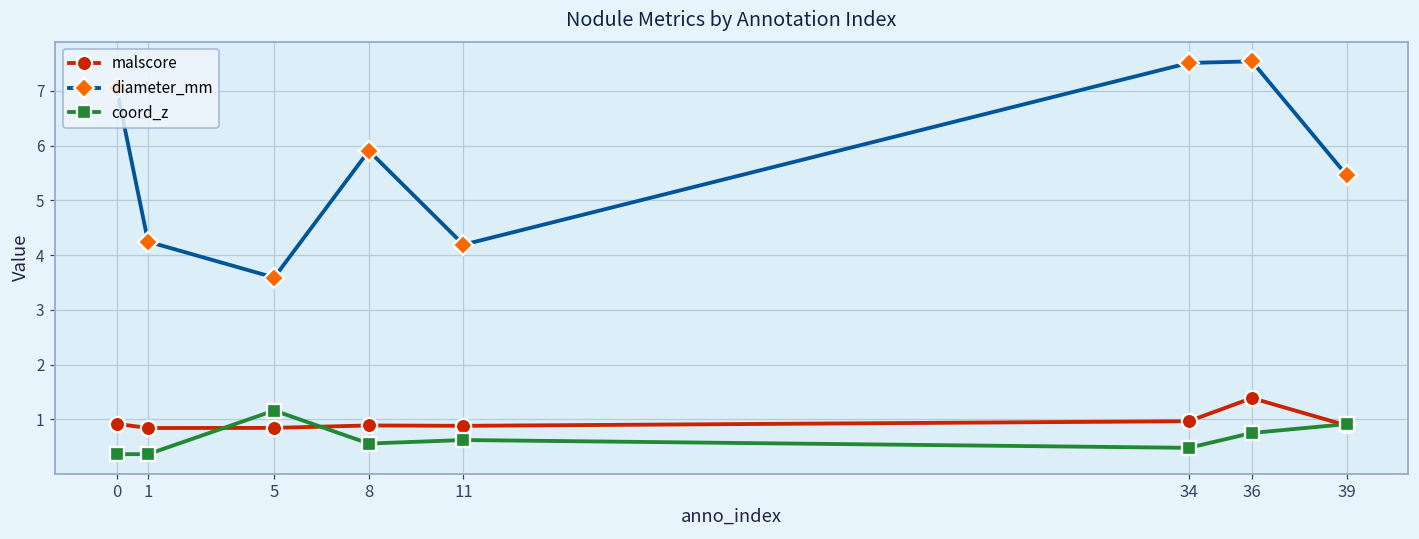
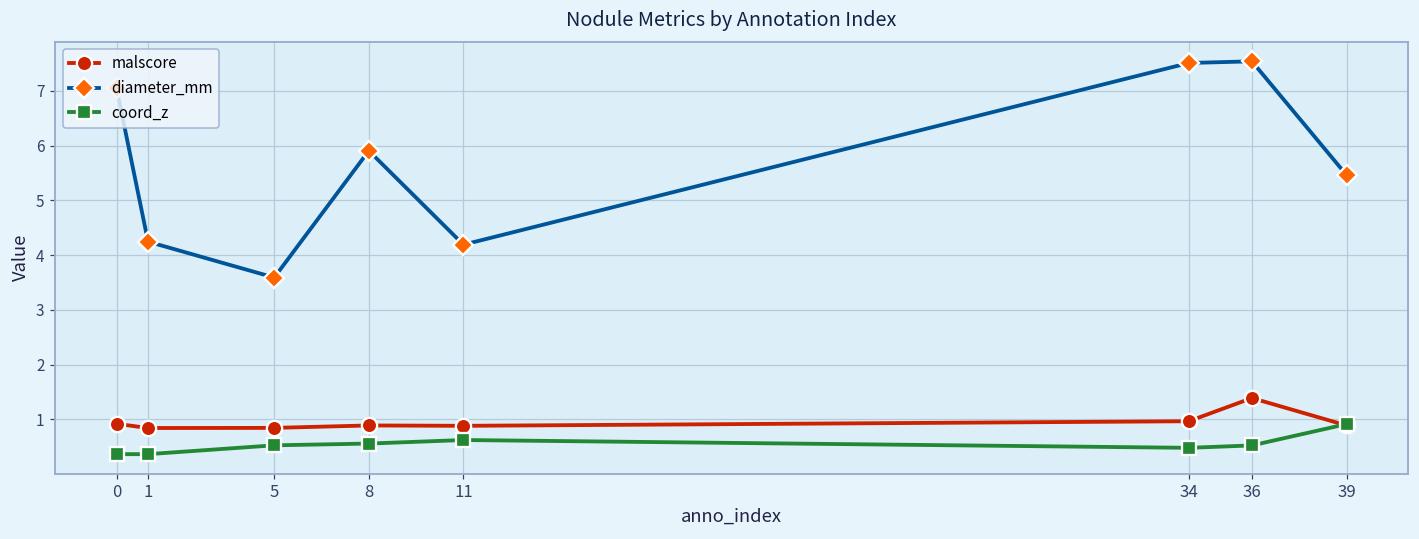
coord_z, 5: 1.2 -> 0.5
coord_z, 36: 0.8 -> 0.5
